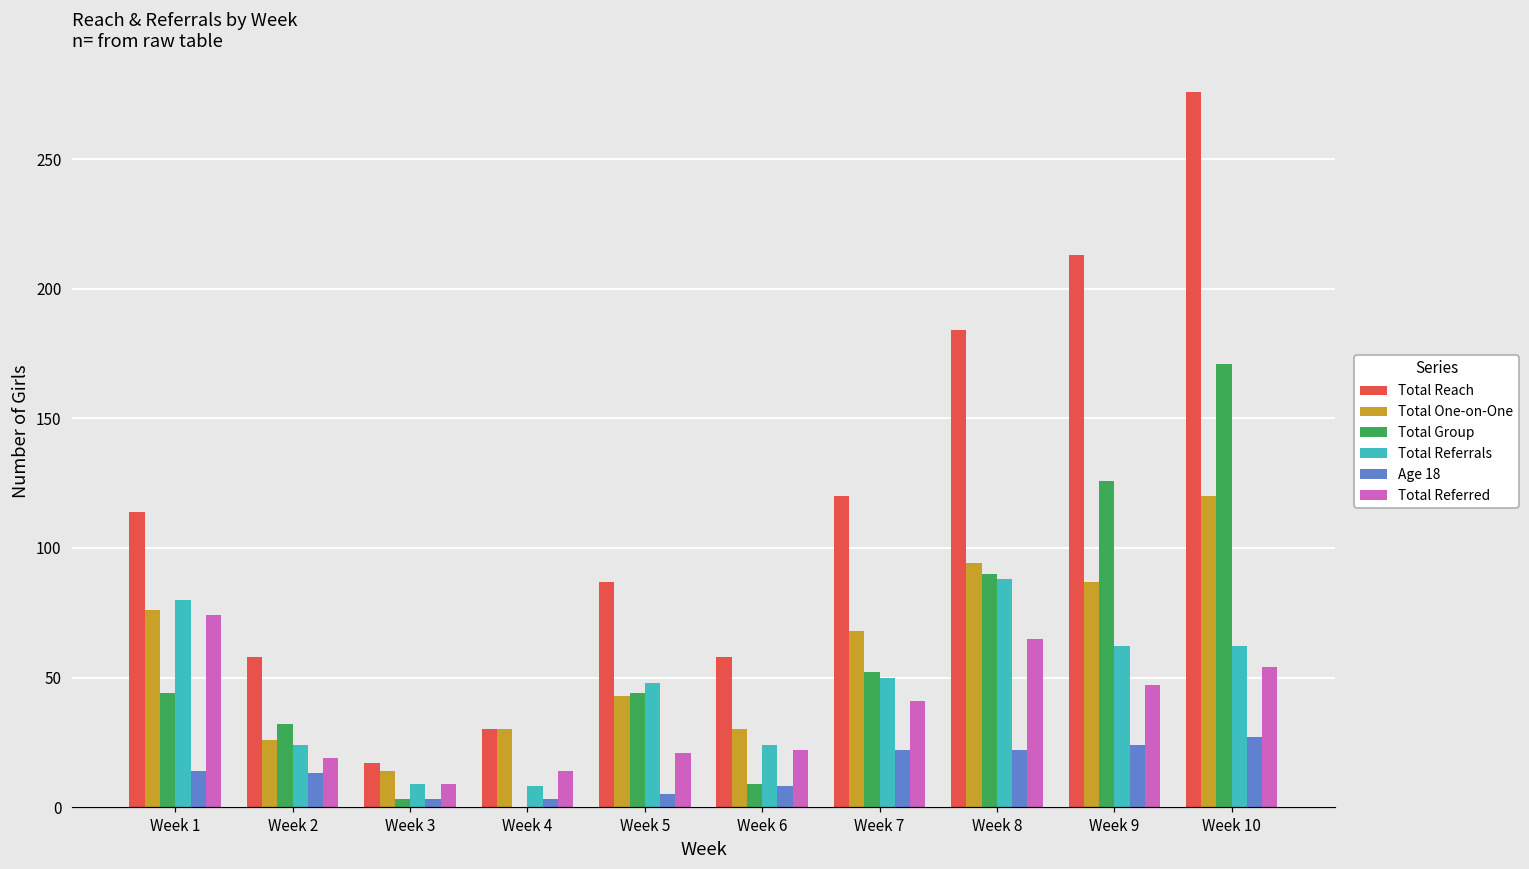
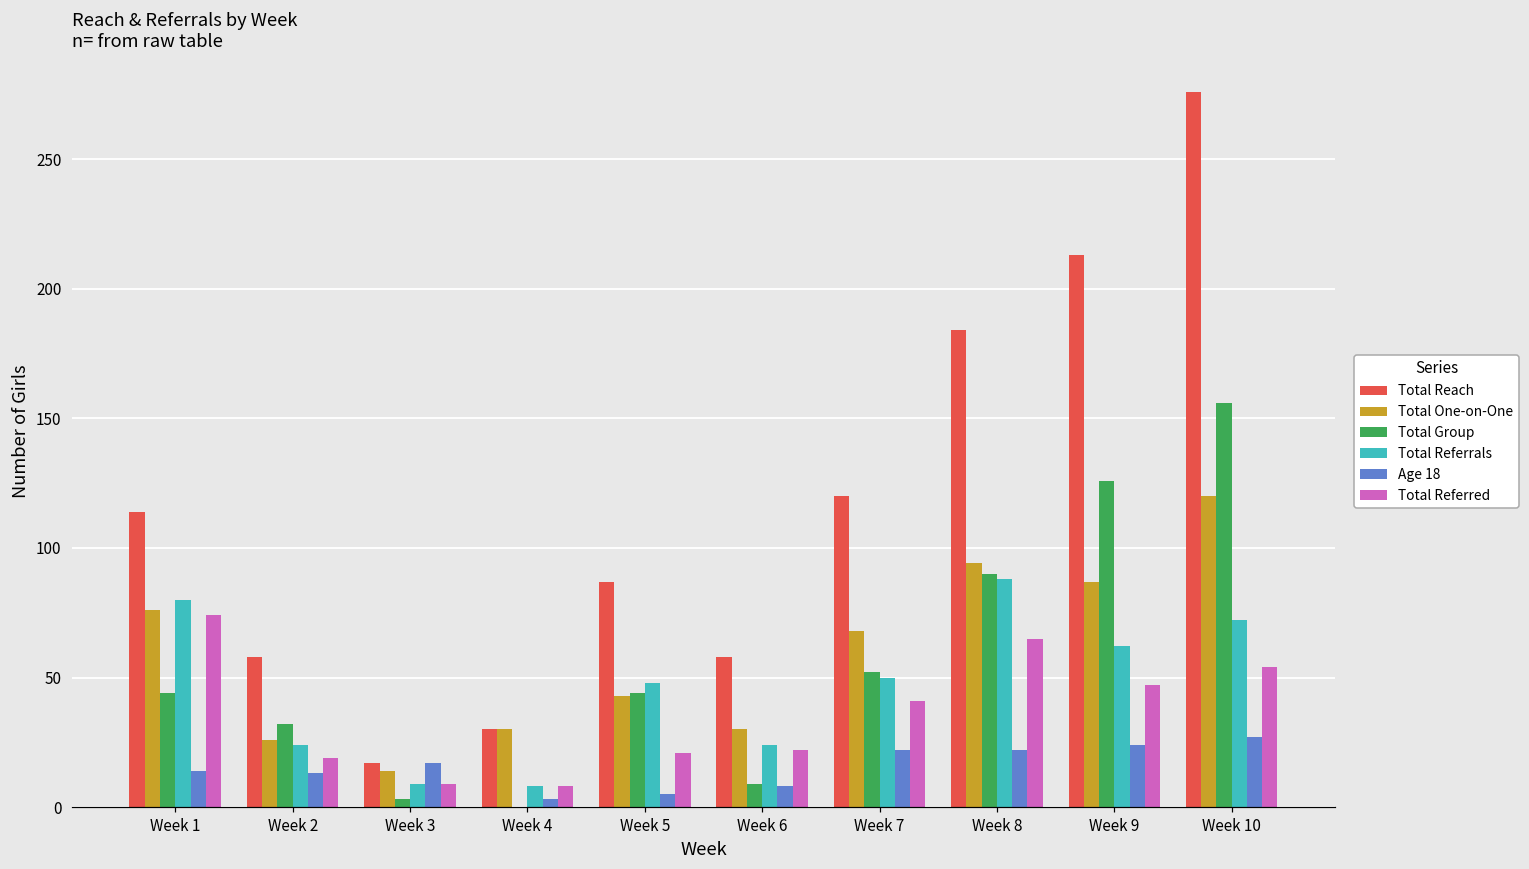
Age 18, Week 3: 3 -> 17
Total Referred, Week 4: 14 -> 8
Total Group, Week 10: 171 -> 156
Total Referrals, Week 10: 62 -> 72
